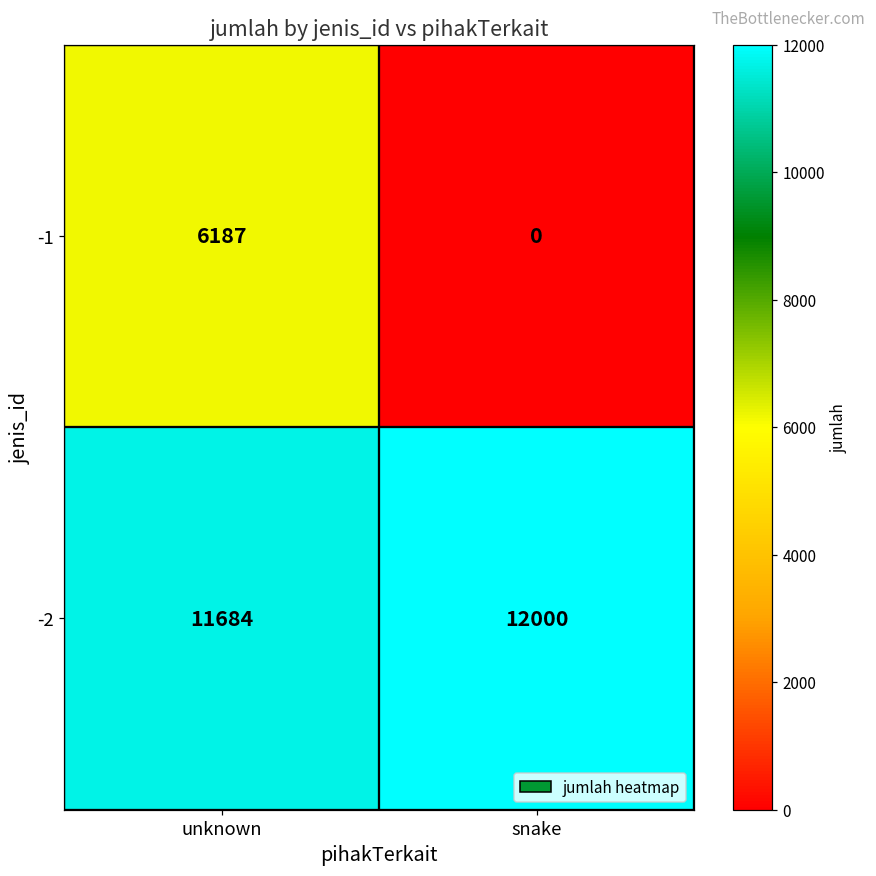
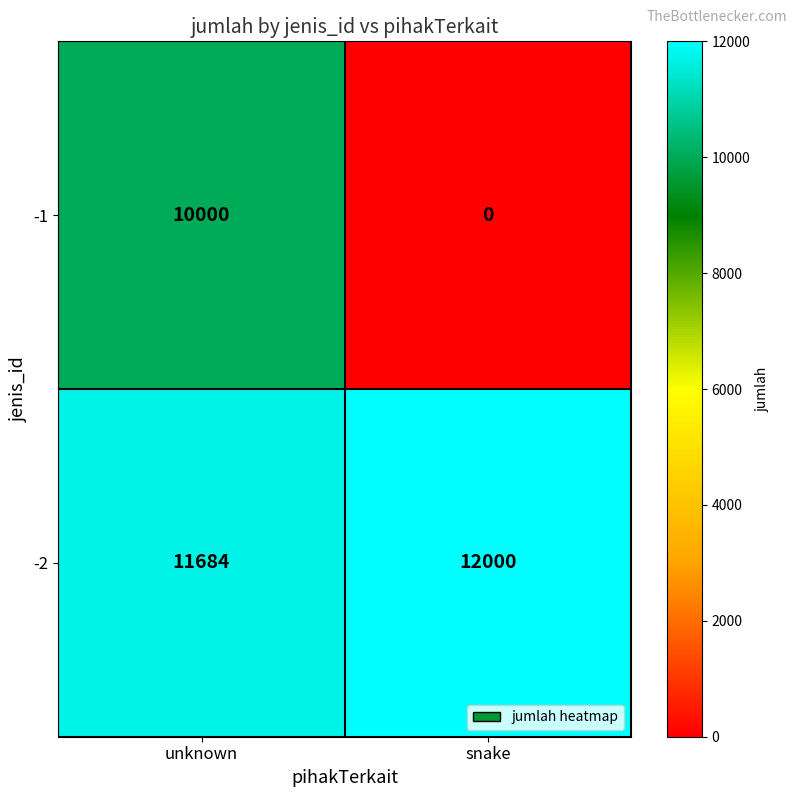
-1, unknown: 6187 -> 10000
